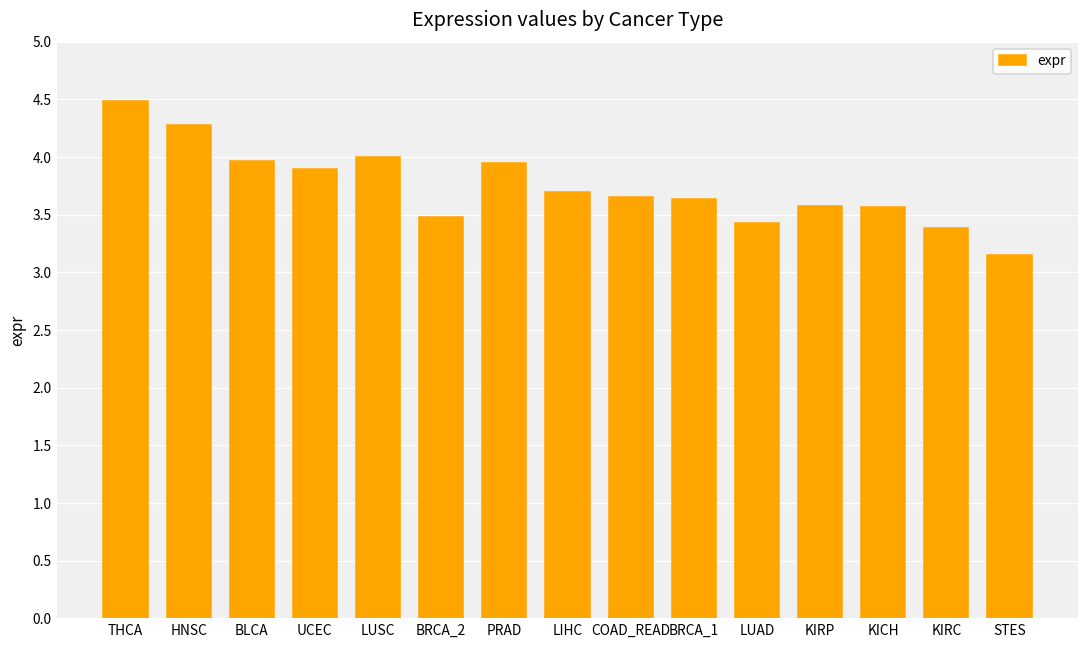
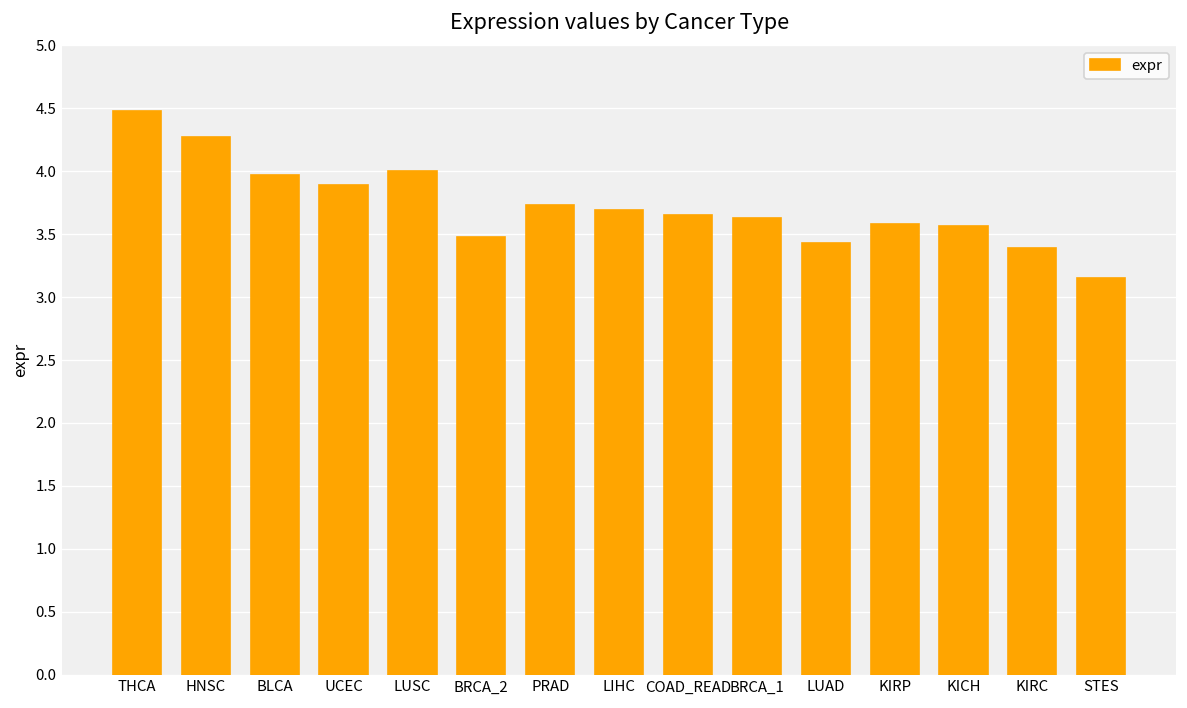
PRAD: 3.94 -> 3.74
